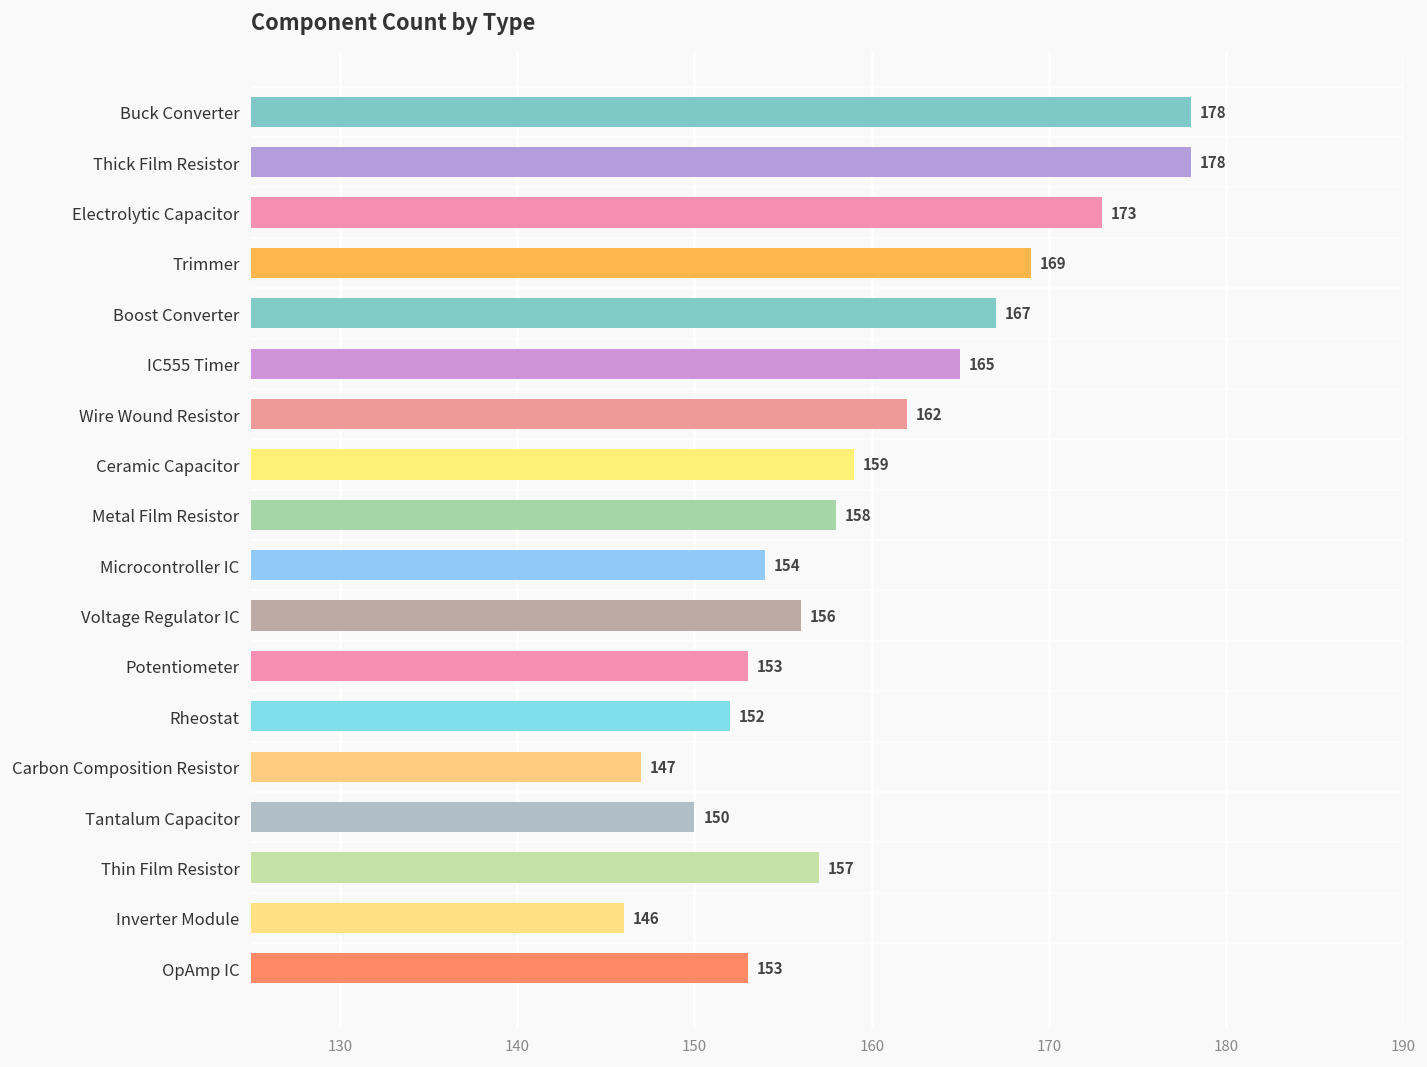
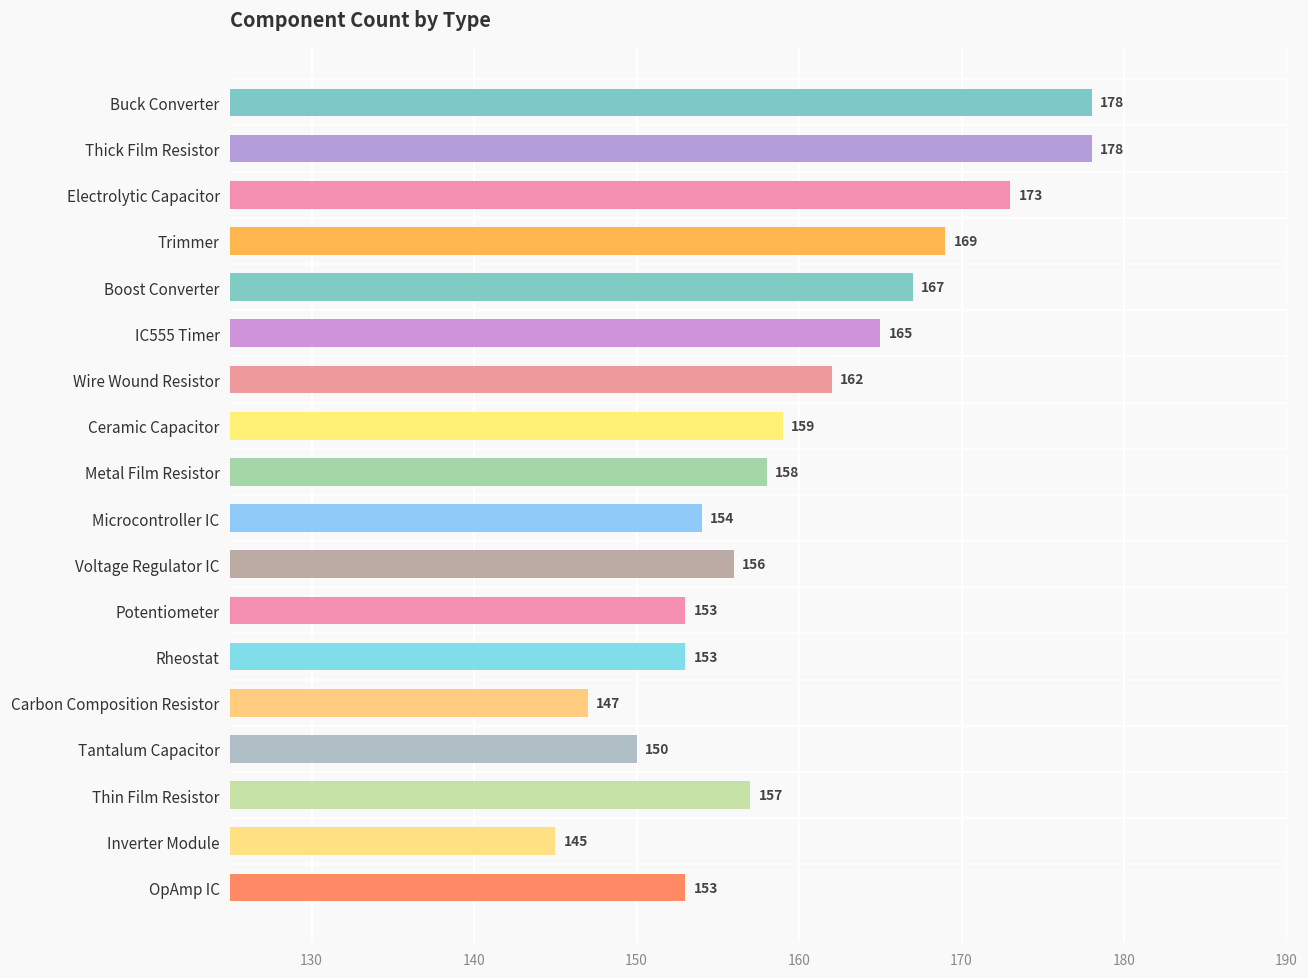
Rheostat: 152 -> 153
Inverter Module: 146 -> 145
